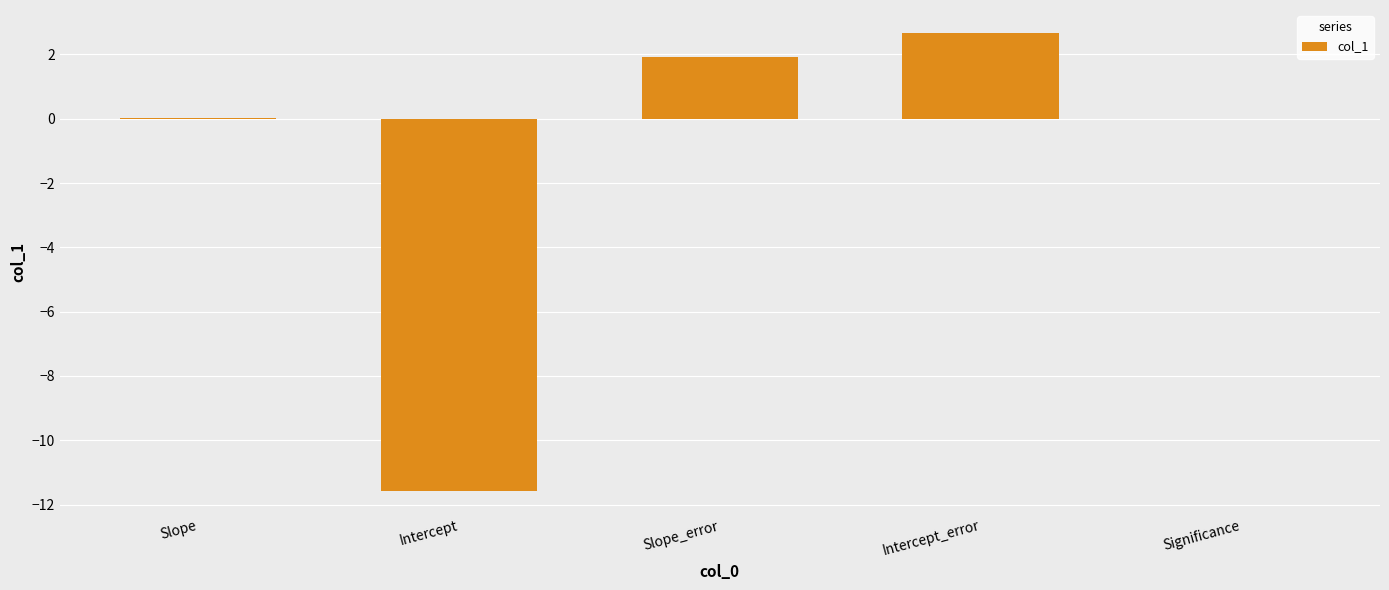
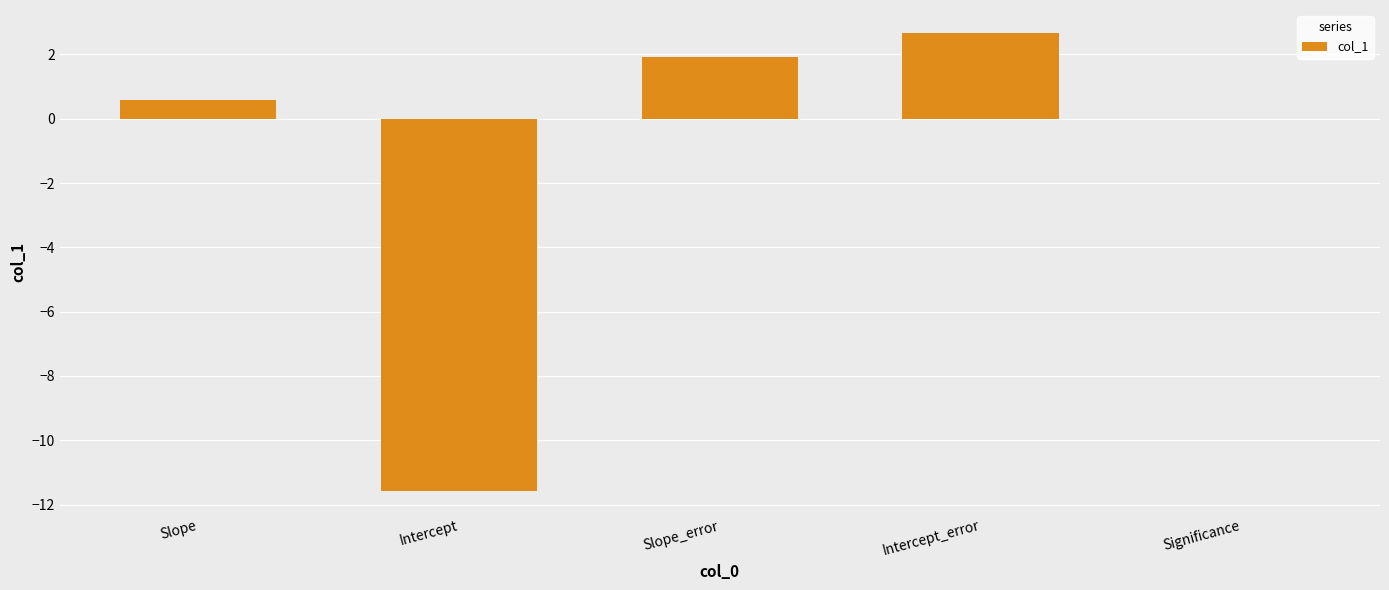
Slope: 0.0 -> 0.6
